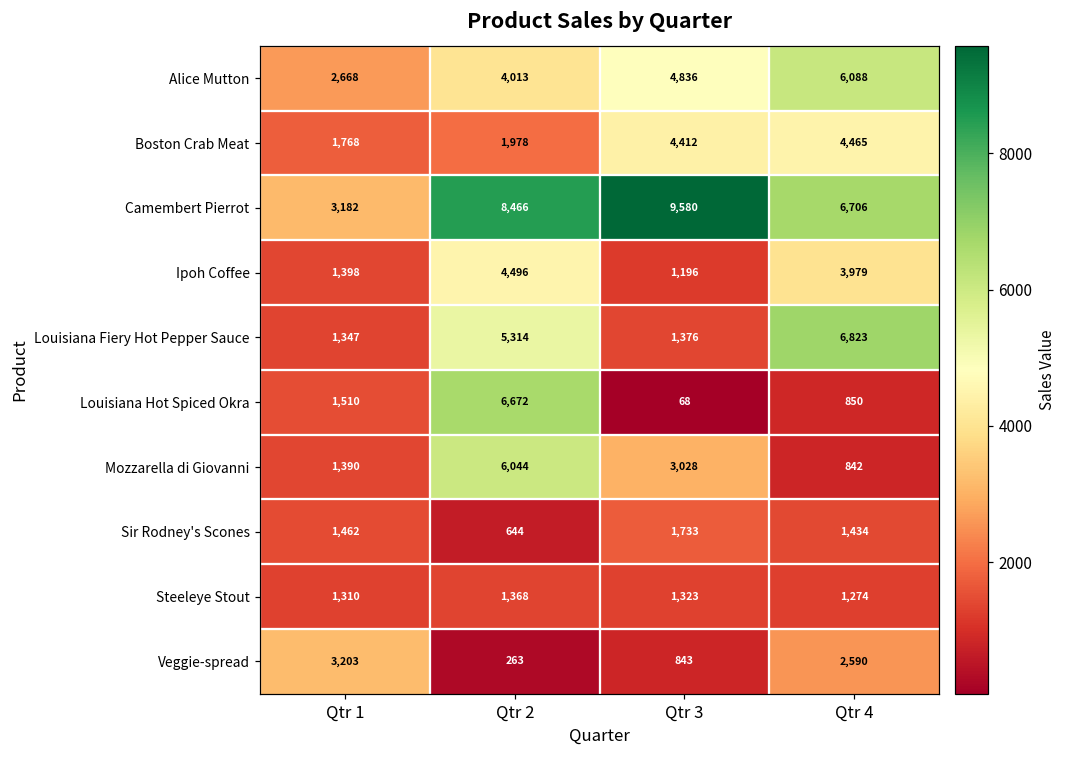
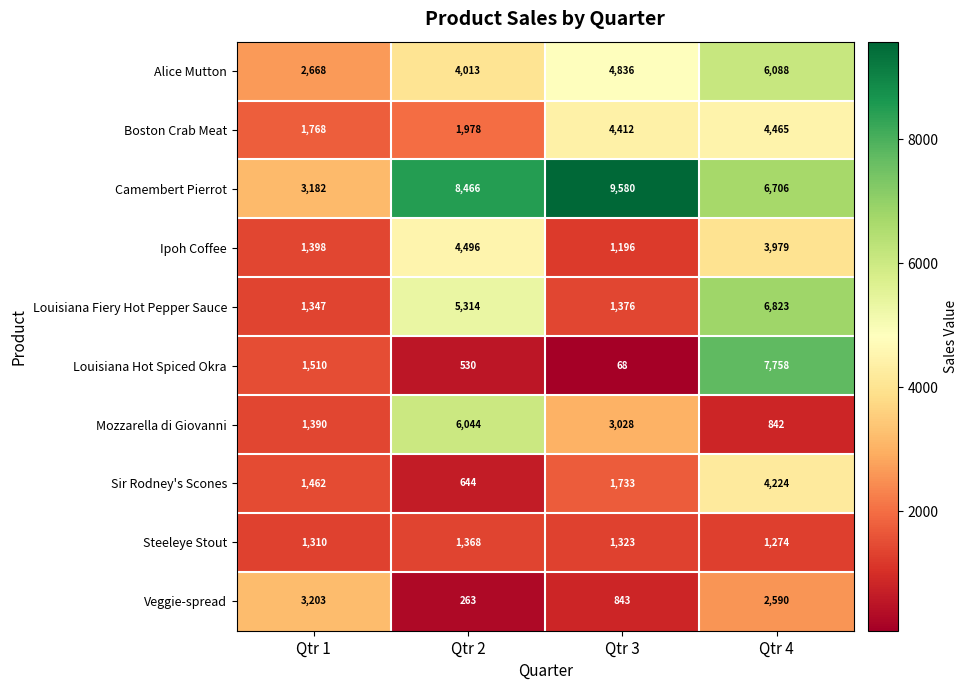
Louisiana Hot Spiced Okra, Qtr 2: 6,672 -> 530
Louisiana Hot Spiced Okra, Qtr 4: 850 -> 7,758
Sir Rodney's Scones, Qtr 4: 1,434 -> 4,224
